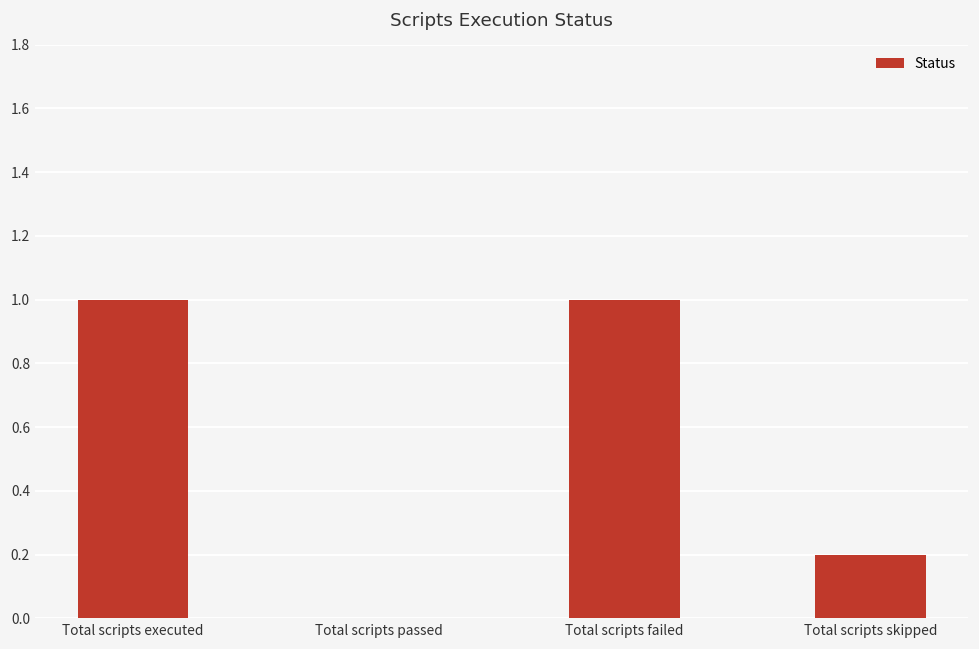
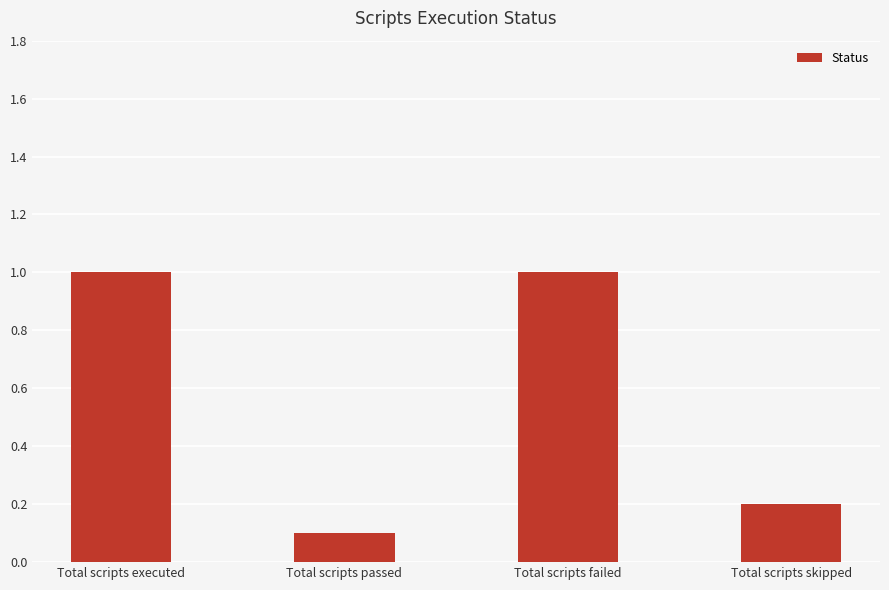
Total scripts passed: 0.0 -> 0.1
